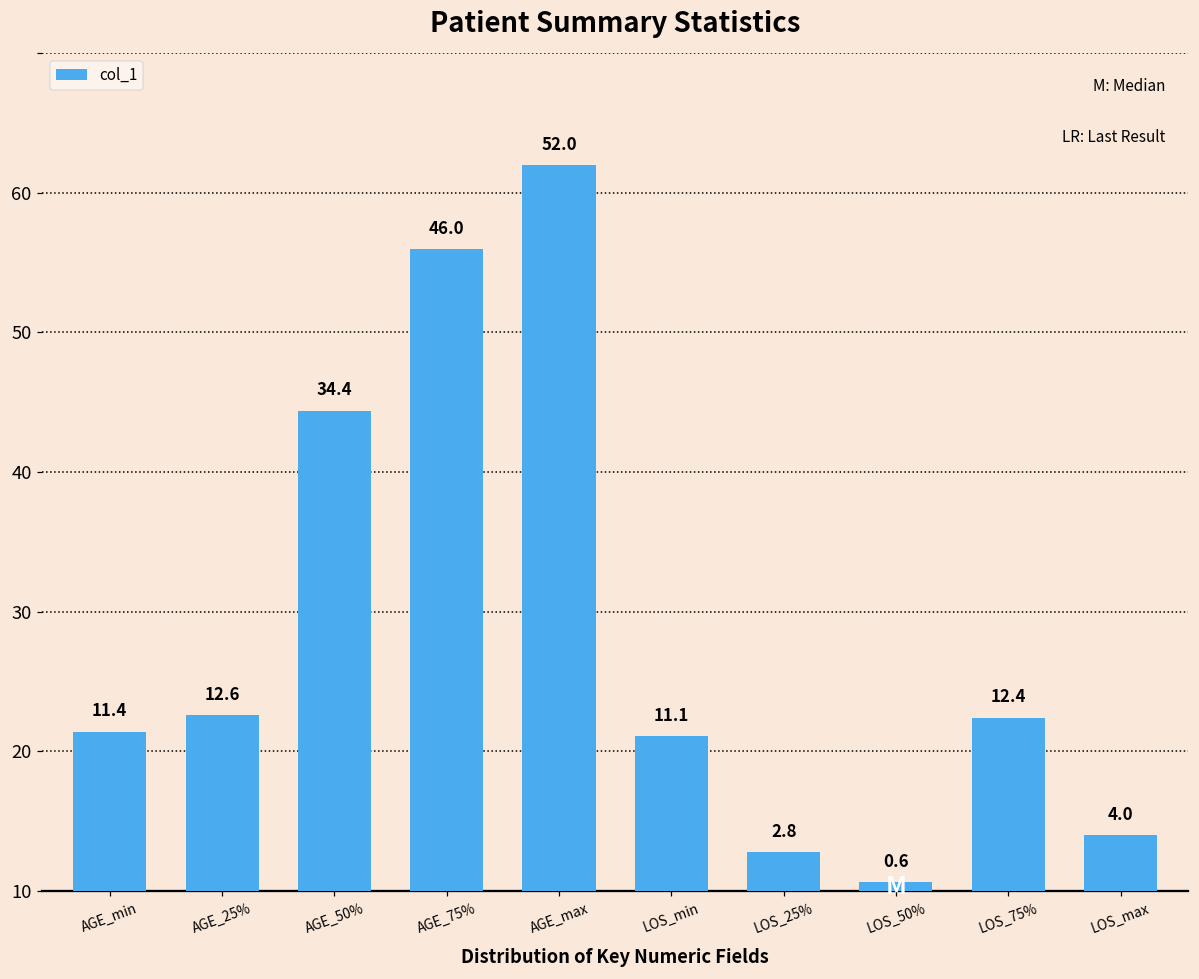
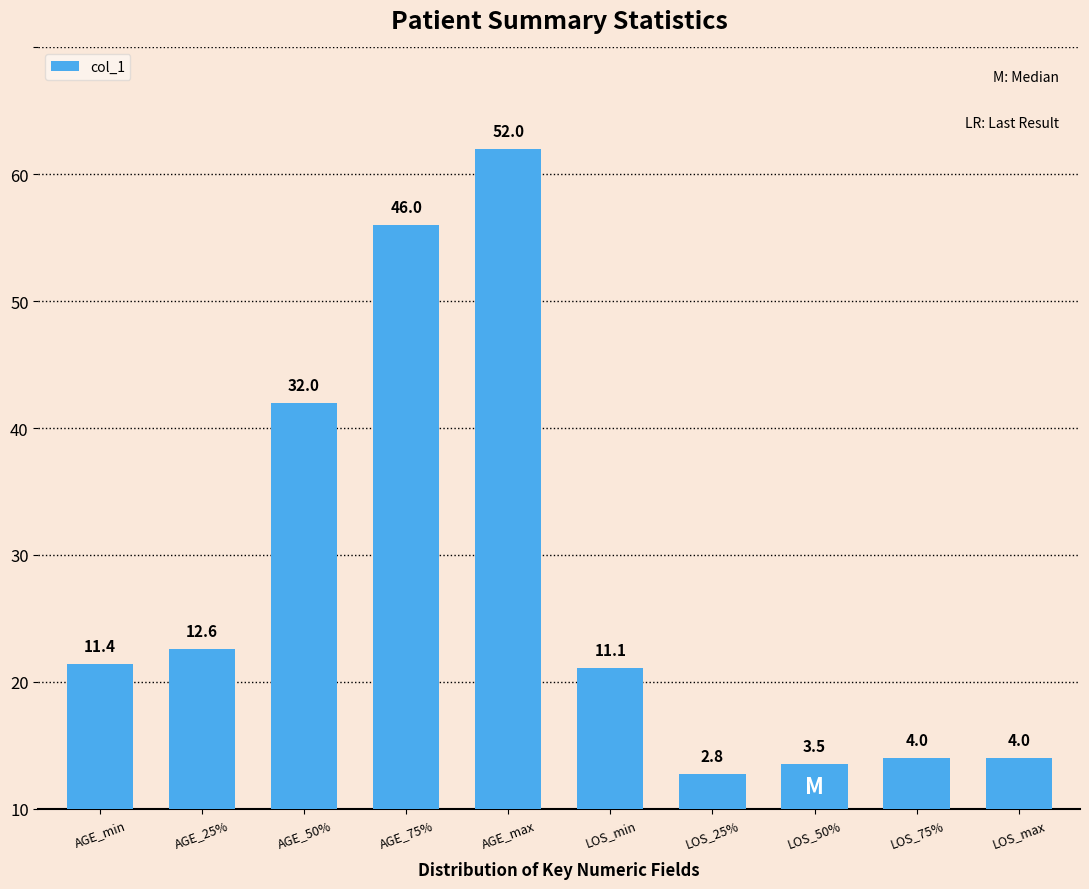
AGE_50%: 34.4 -> 32.0
LOS_50%: 0.6 -> 3.5
LOS_75%: 12.4 -> 4.0
